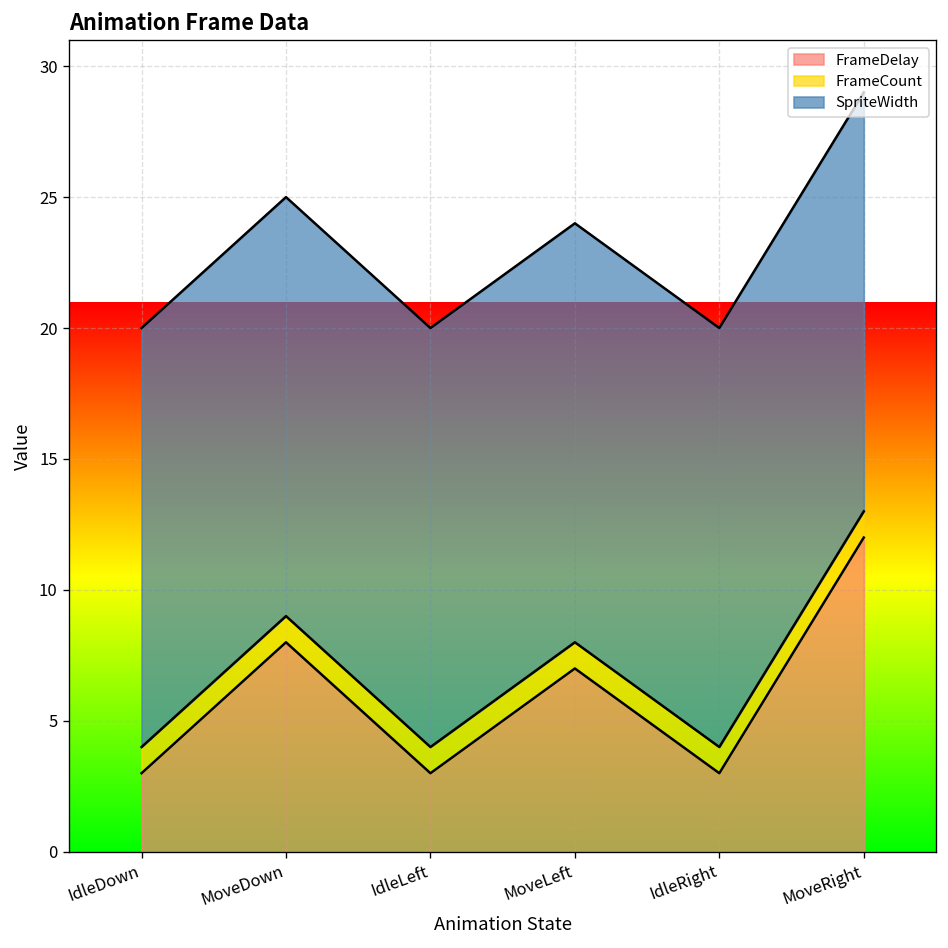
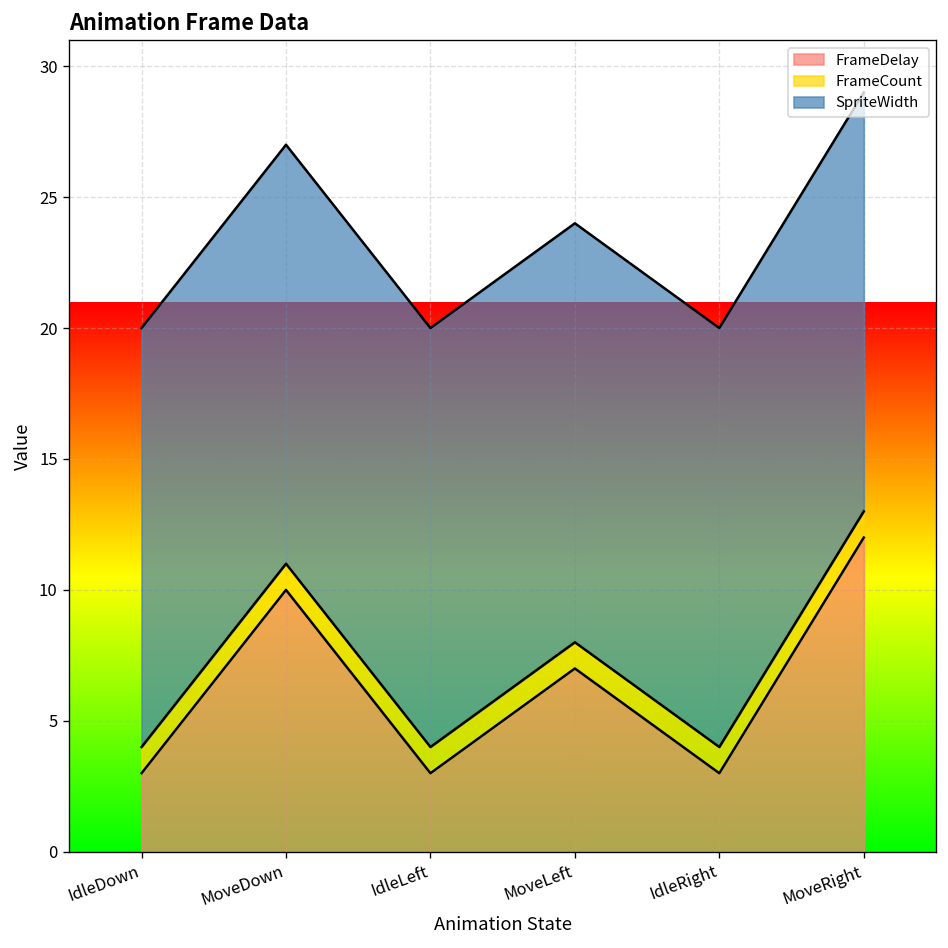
FrameDelay, MoveDown: 8 -> 10
